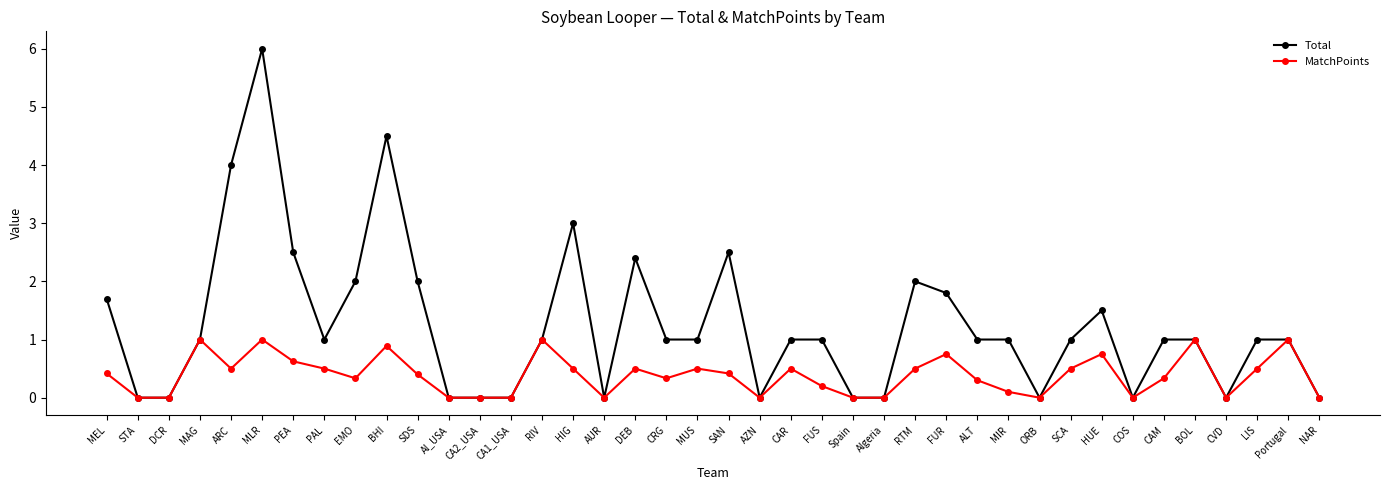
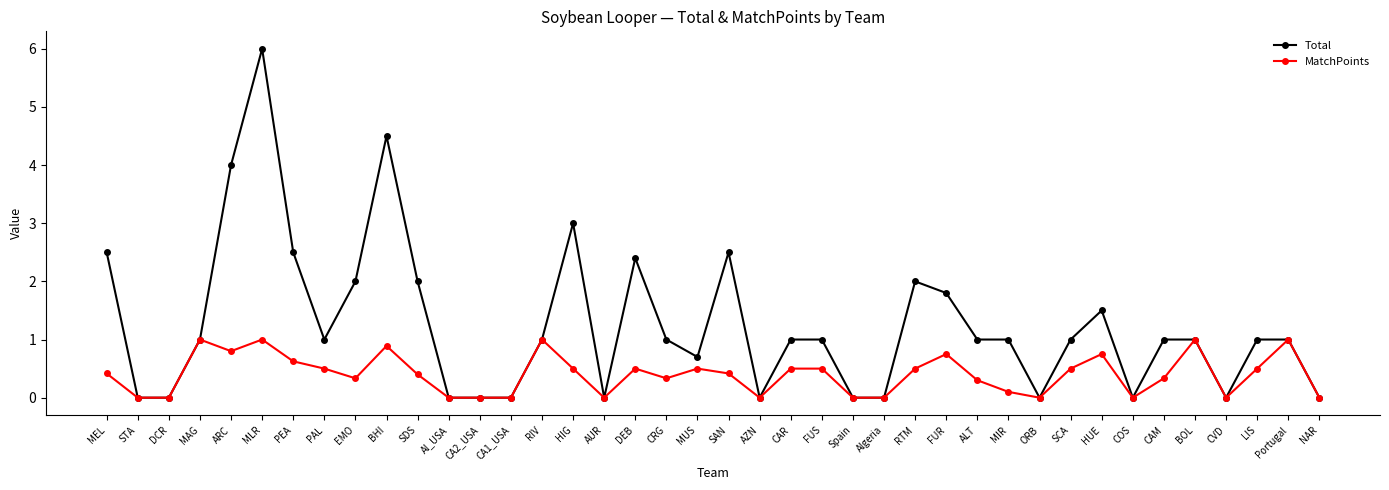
Total, MEL: 1.7 -> 2.5
MatchPoints, ARC: 0.5 -> 0.8
Total, MUS: 1.0 -> 0.7
MatchPoints, FUS: 0.2 -> 0.5
